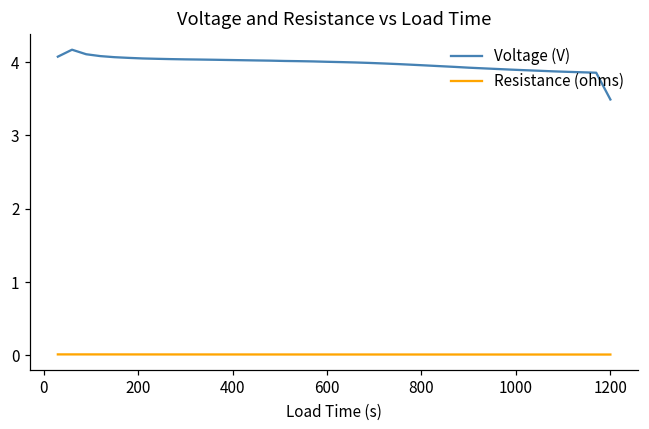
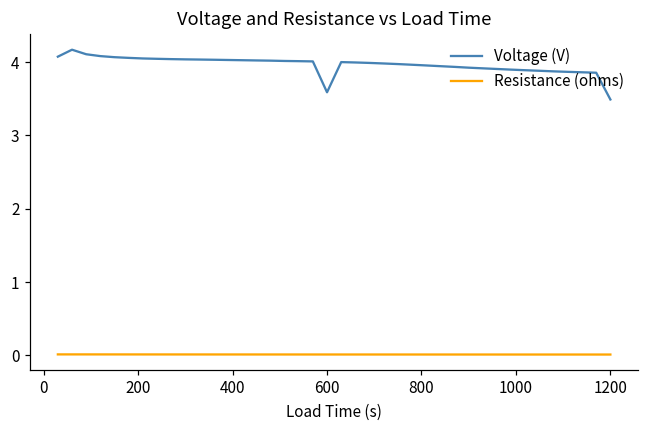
Voltage (V), 600: 4.0 -> 3.6
